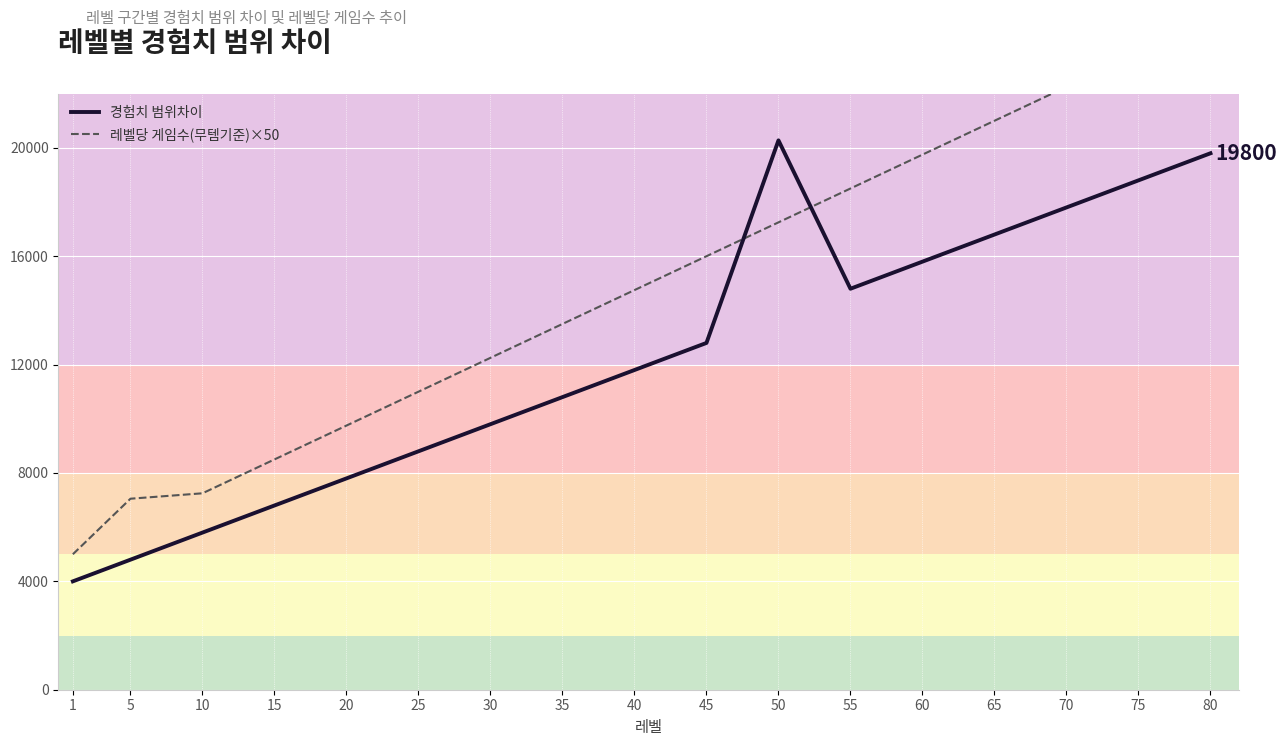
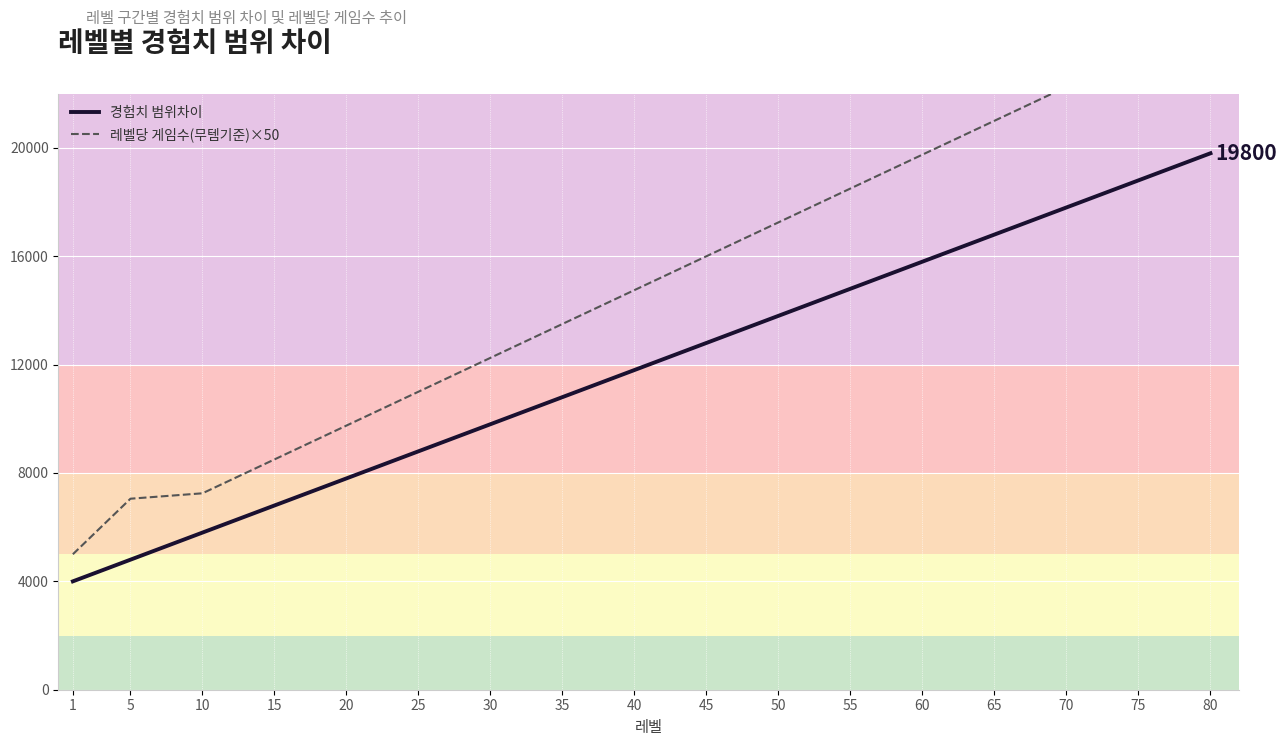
경험치 범위차이, 50: 20300 -> 13800
